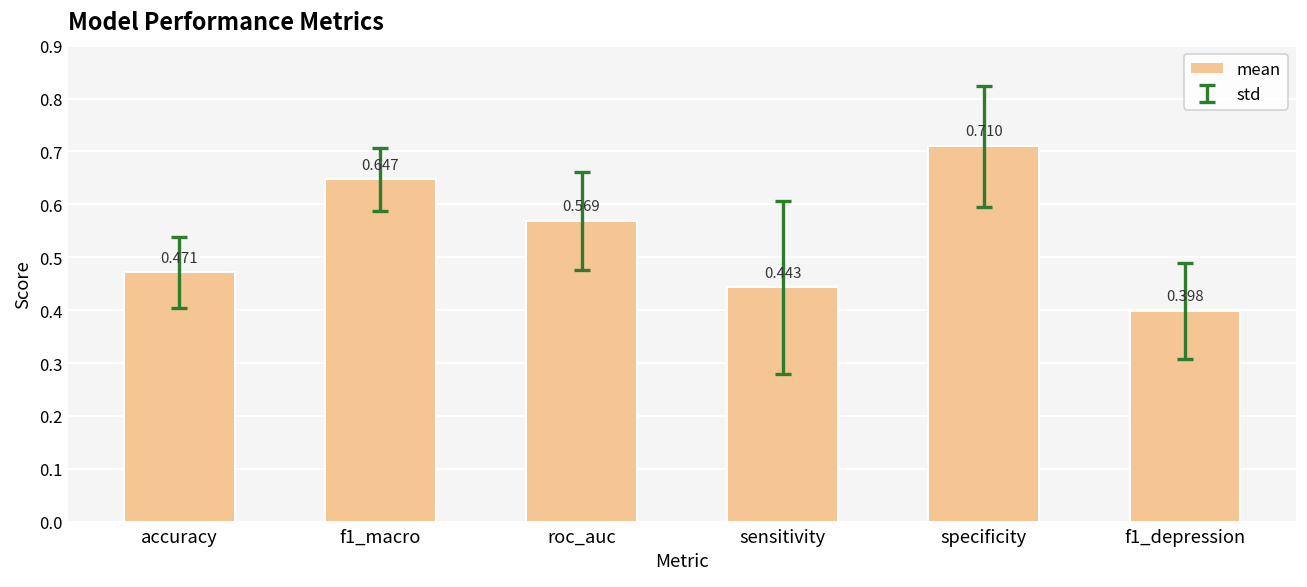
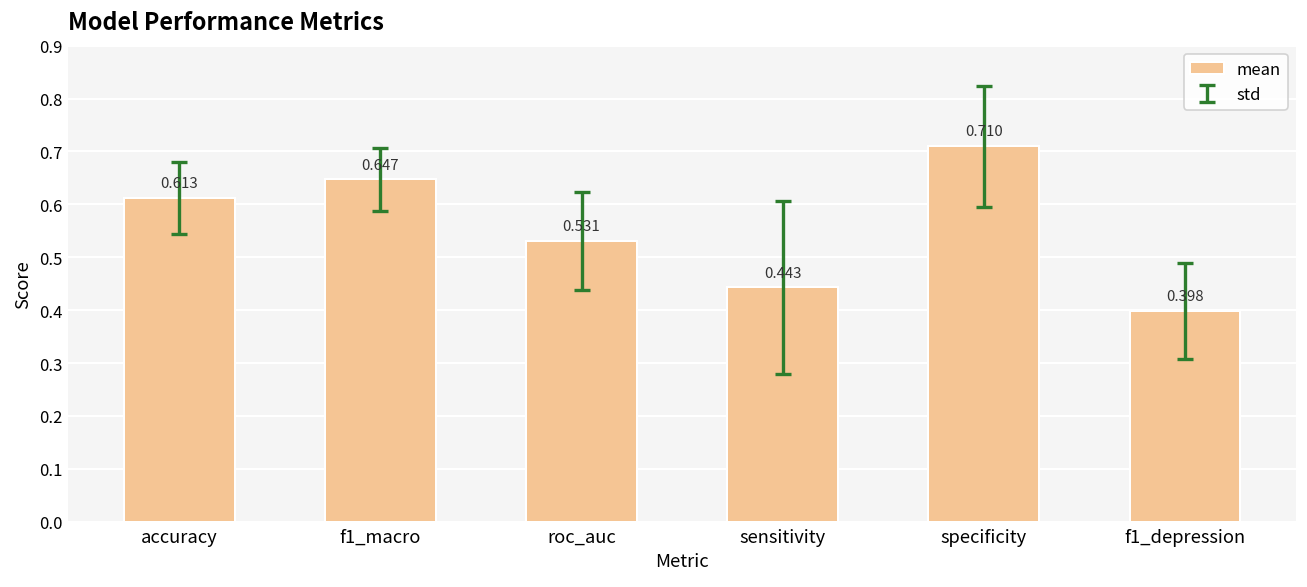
mean, accuracy: 0.471 -> 0.613
mean, roc_auc: 0.569 -> 0.531
